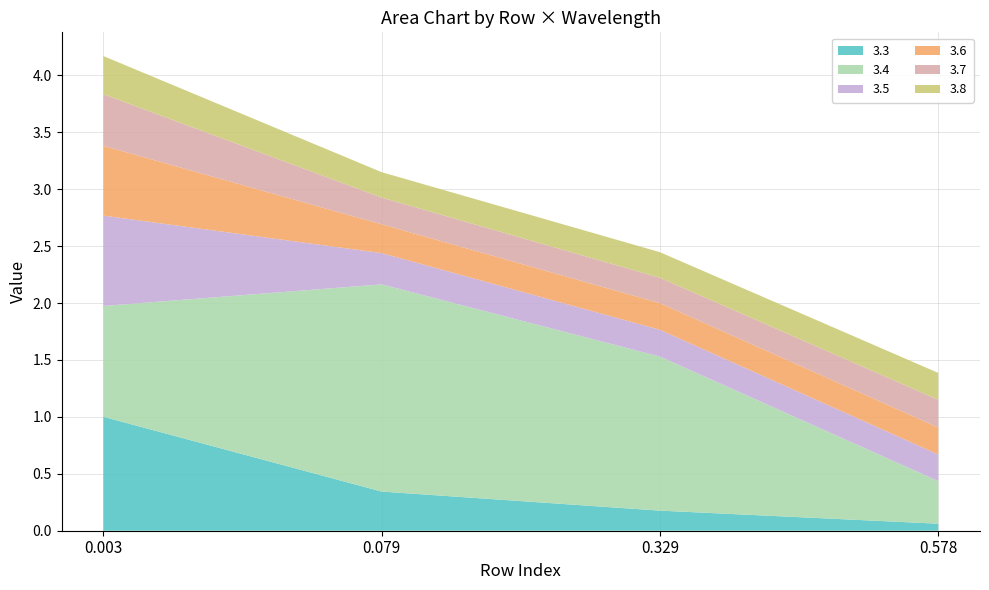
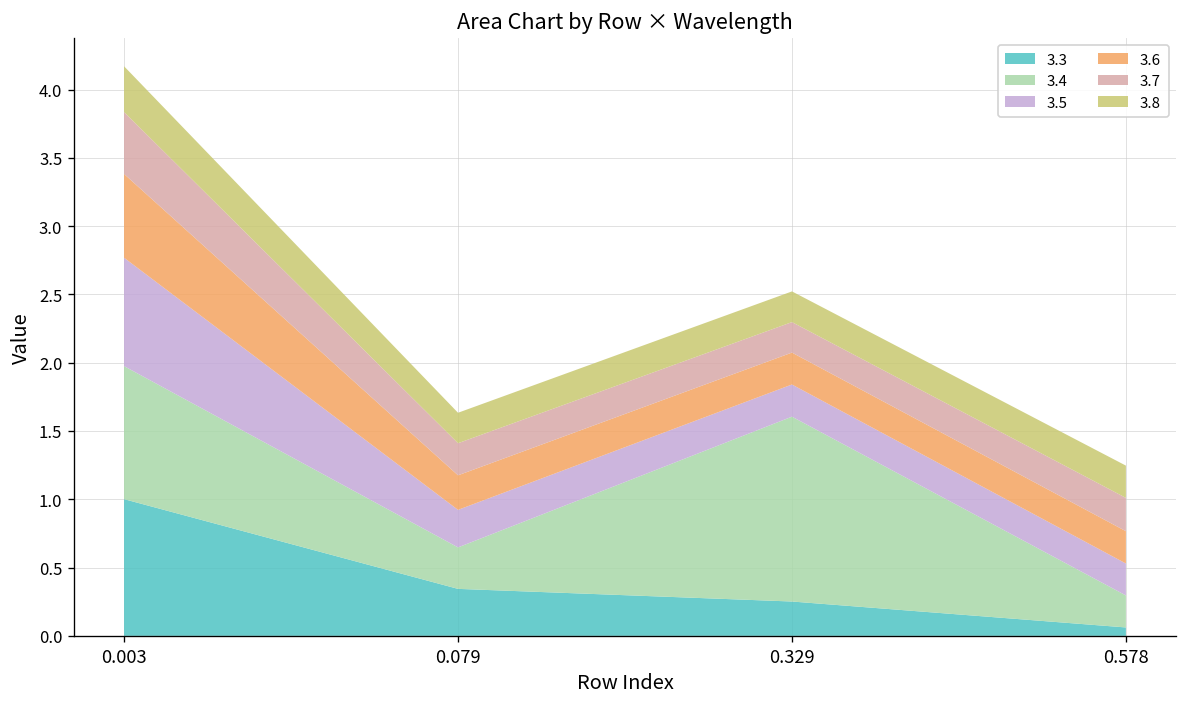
3.4, 0.079: 1.82 -> 0.30
3.3, 0.329: 0.18 -> 0.25
3.4, 0.578: 0.37 -> 0.23
